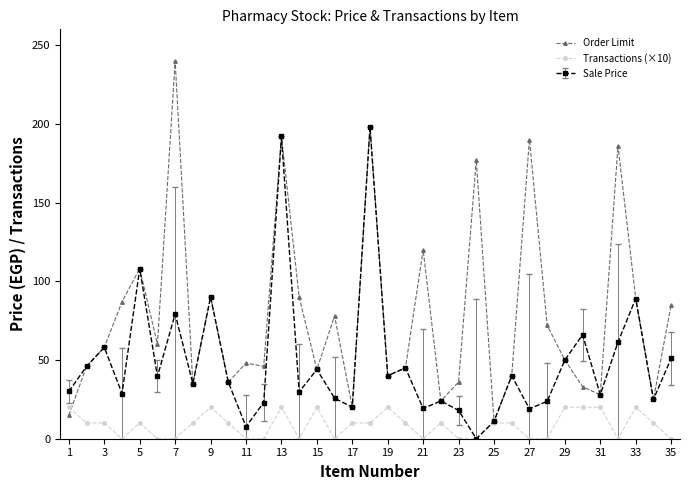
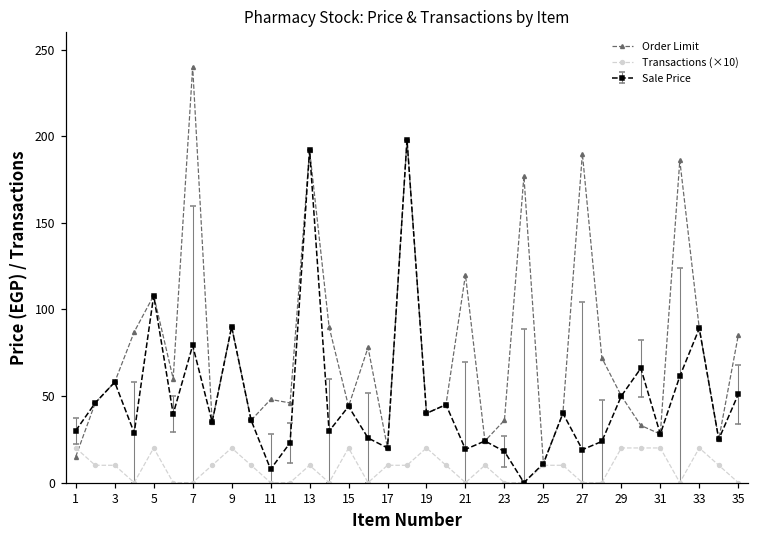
Transactions (×10), 5: 10 -> 20
Transactions (×10), 13: 20 -> 10
